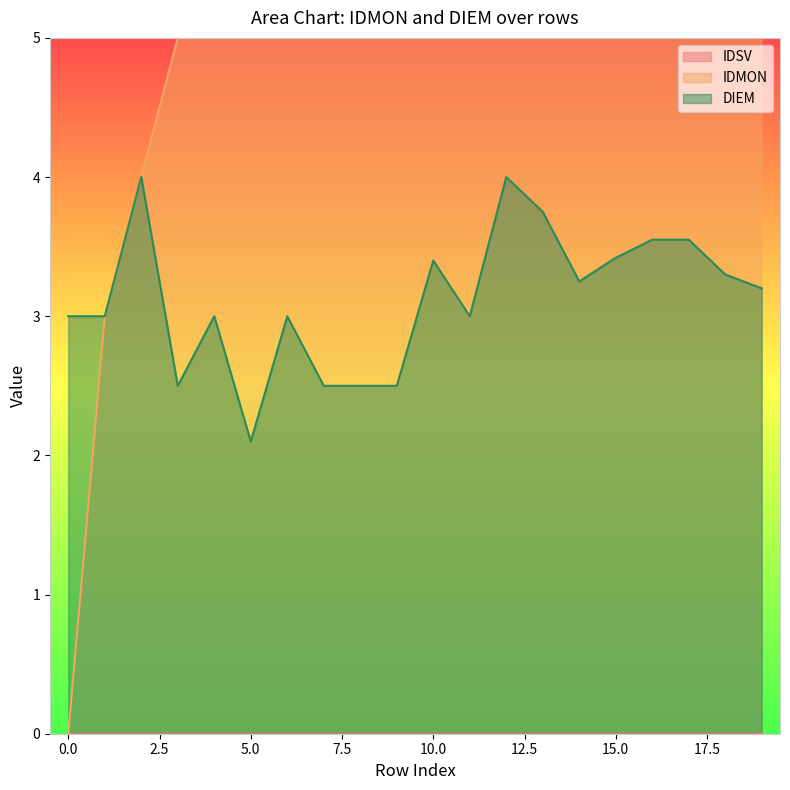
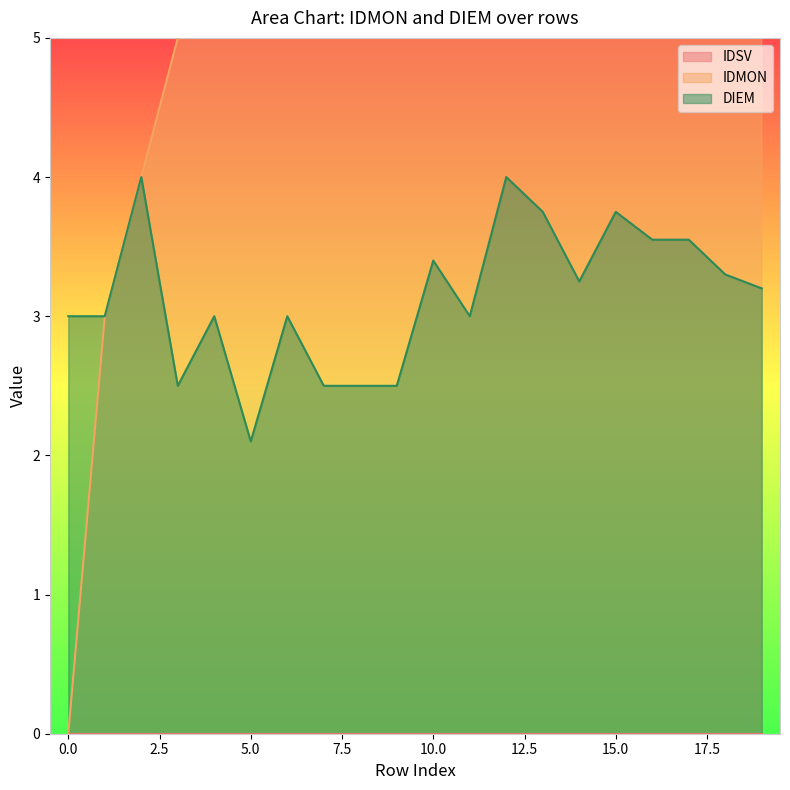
DIEM, 15.0: 3.42 -> 3.75
